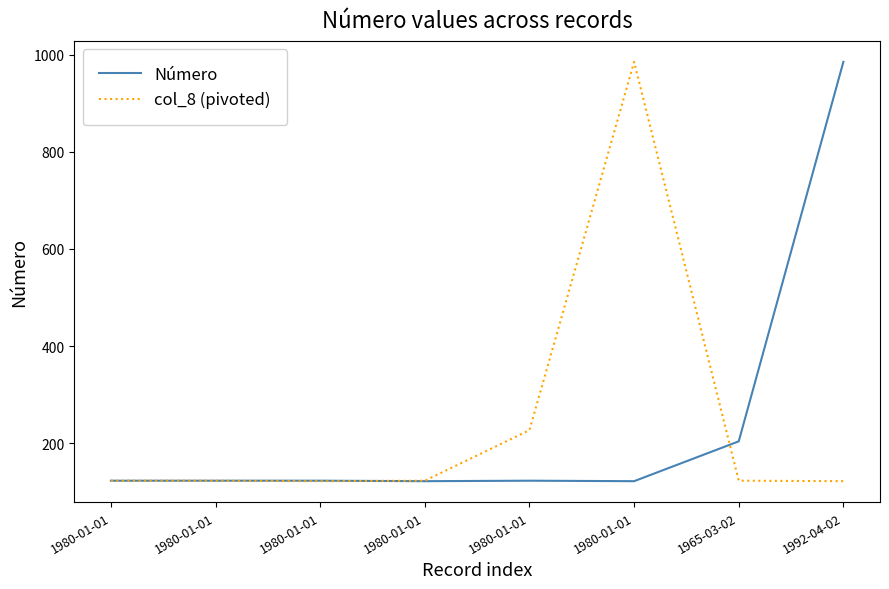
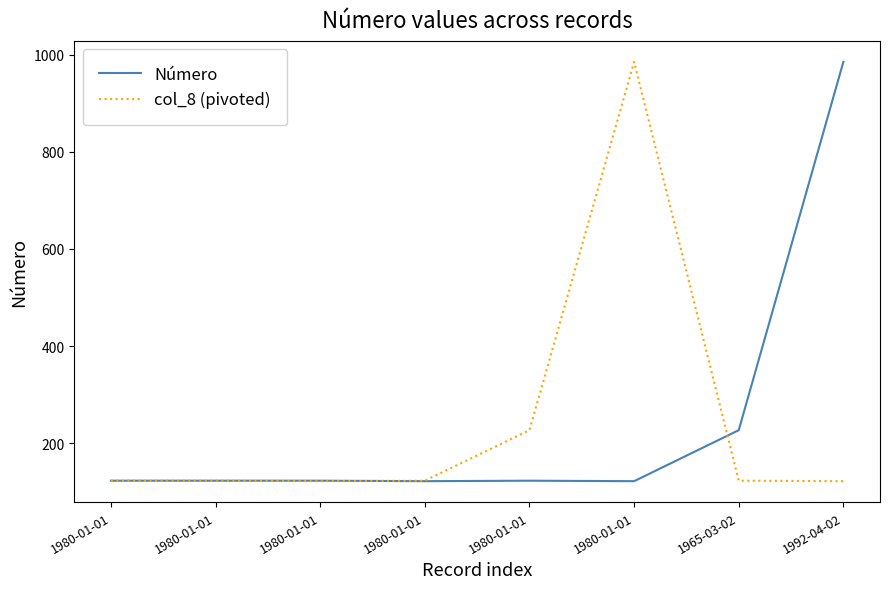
Número, 1965-03-02: 200 -> 230
